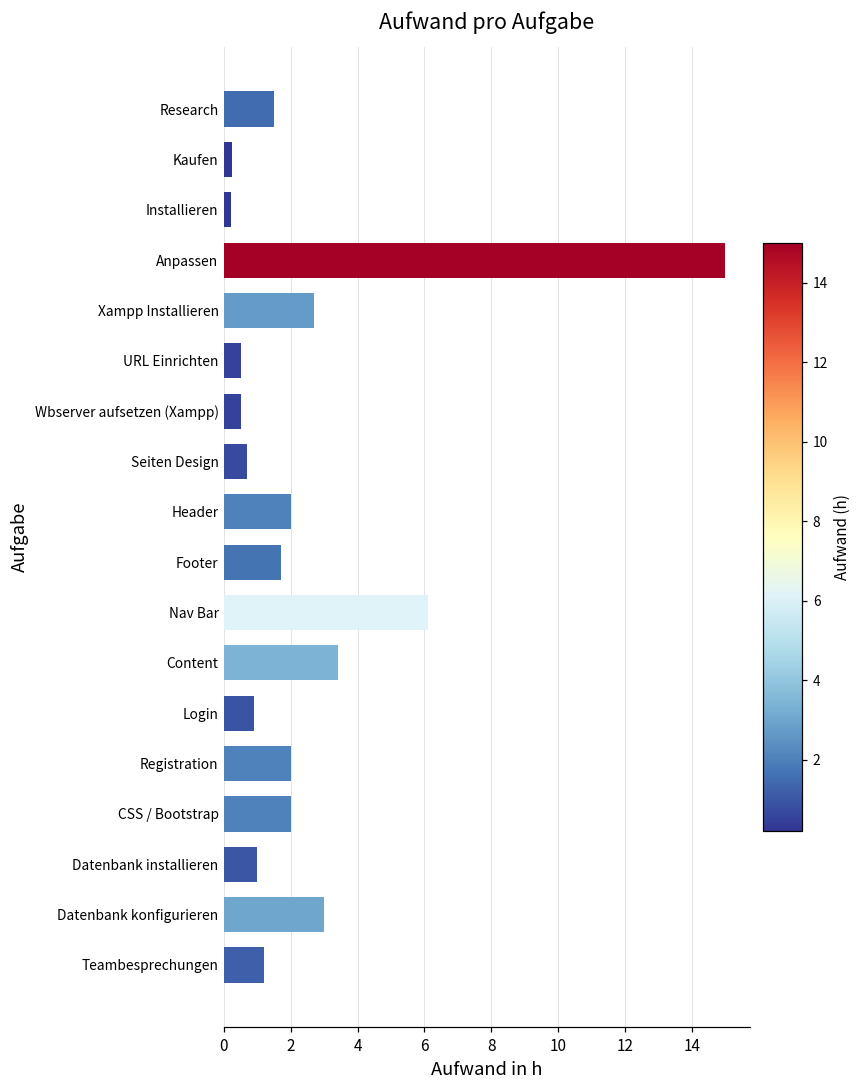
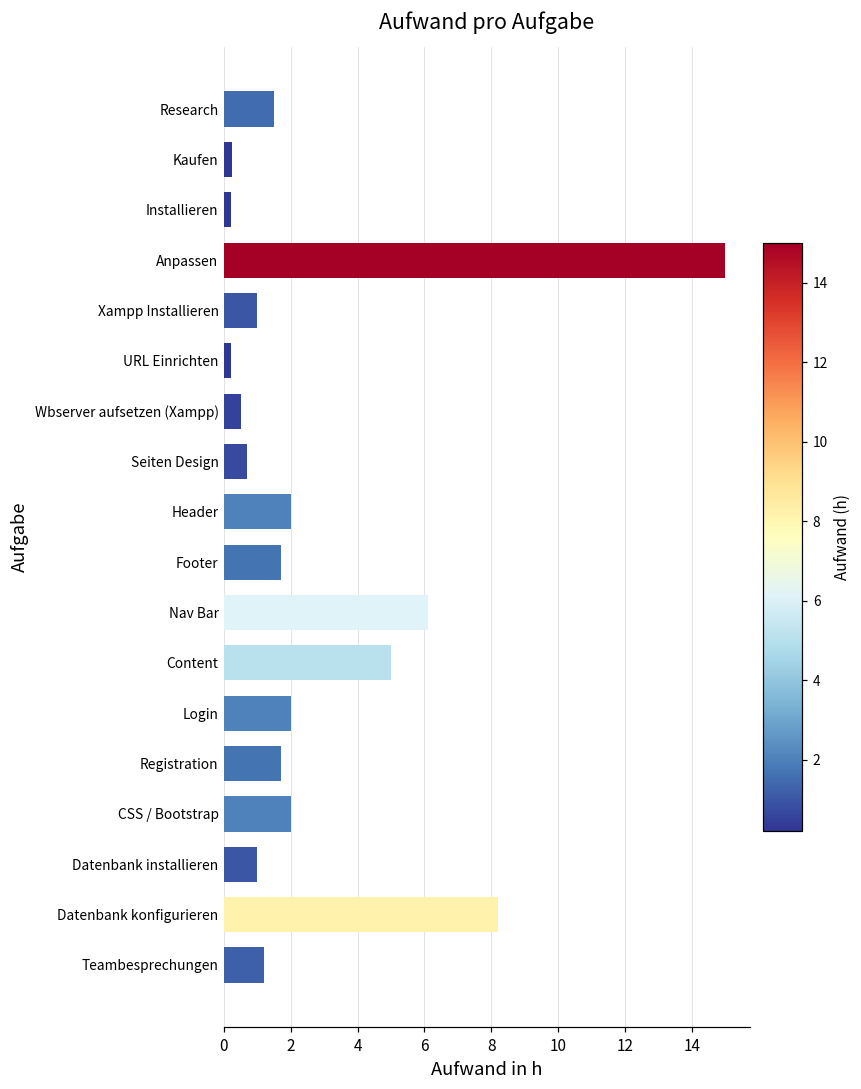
Xampp Installieren: 2.7 -> 1.0
URL Einrichten: 0.5 -> 0.2
Content: 3.4 -> 5.0
Login: 0.9 -> 2.0
Registration: 2.0 -> 1.7
Datenbank konfigurieren: 3.0 -> 8.2
